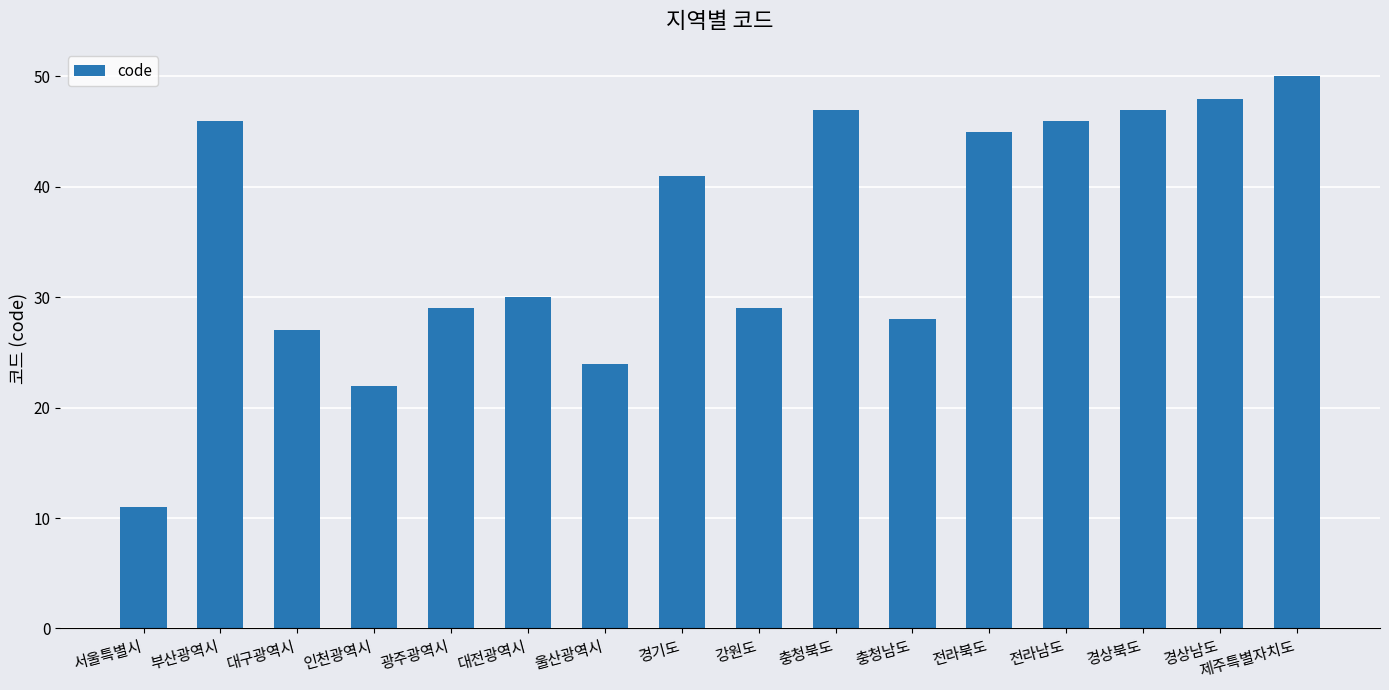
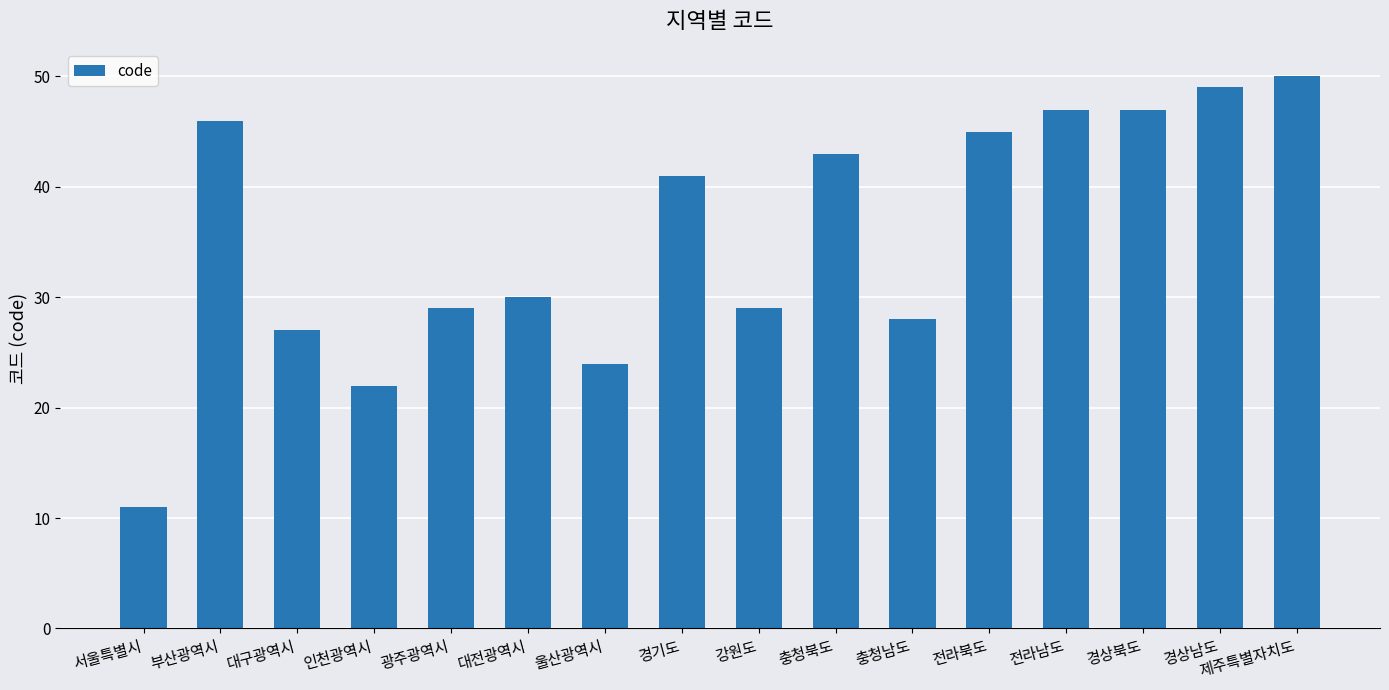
충청북도: 47 -> 43
전라남도: 46 -> 47
경상남도: 48 -> 49
